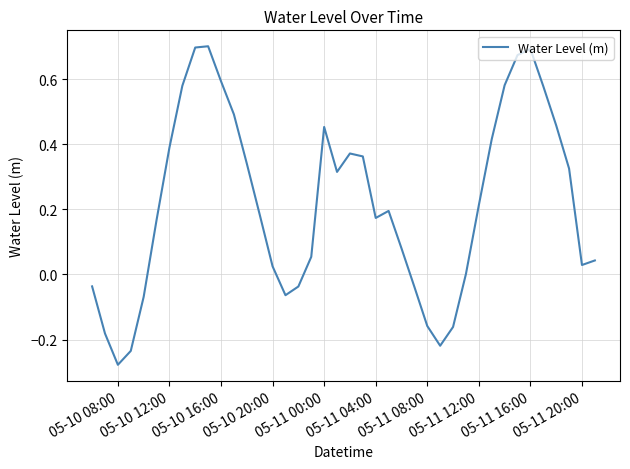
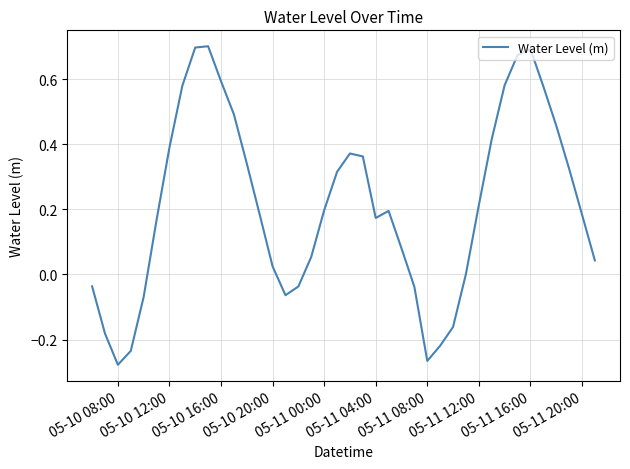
05-11 00:00: 0.45 -> 0.20
05-11 08:00: -0.16 -> -0.27
05-11 20:00: 0.03 -> 0.18
